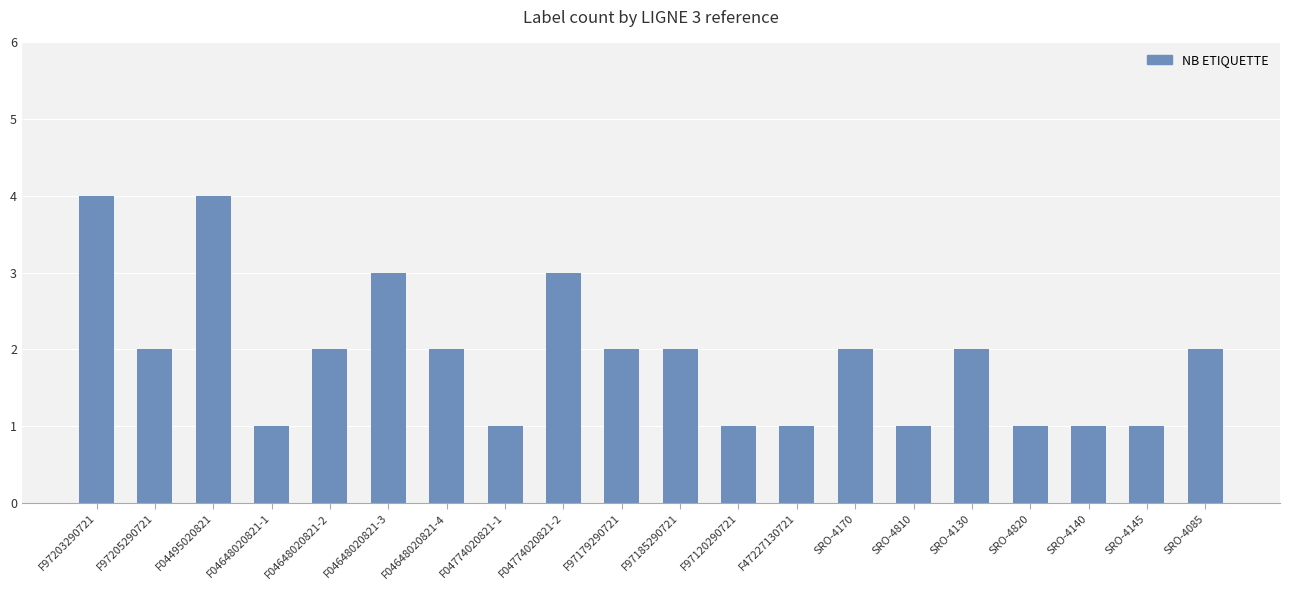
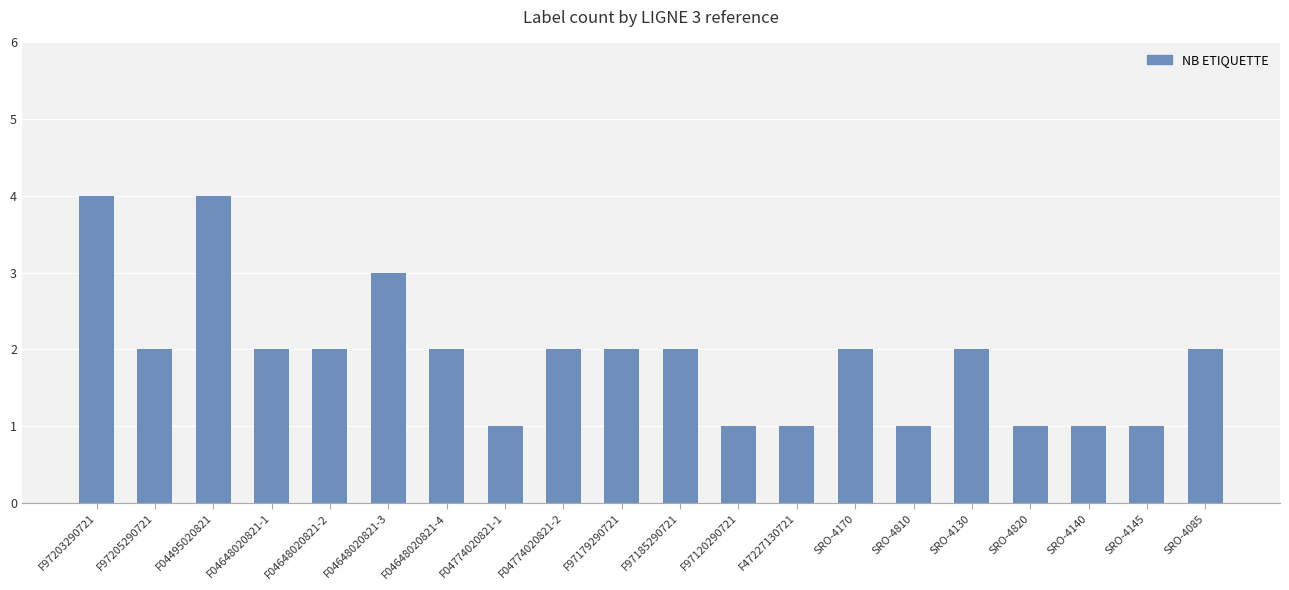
F04648020821-1: 1 -> 2
F04774020821-2: 3 -> 2
